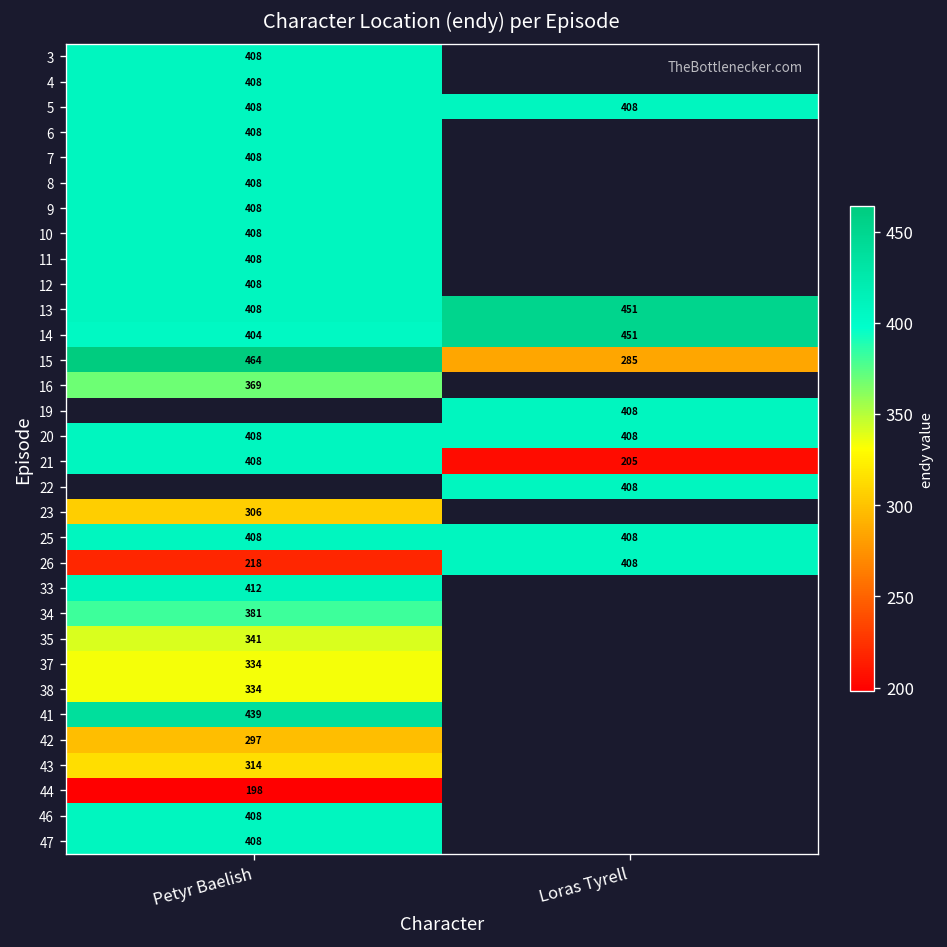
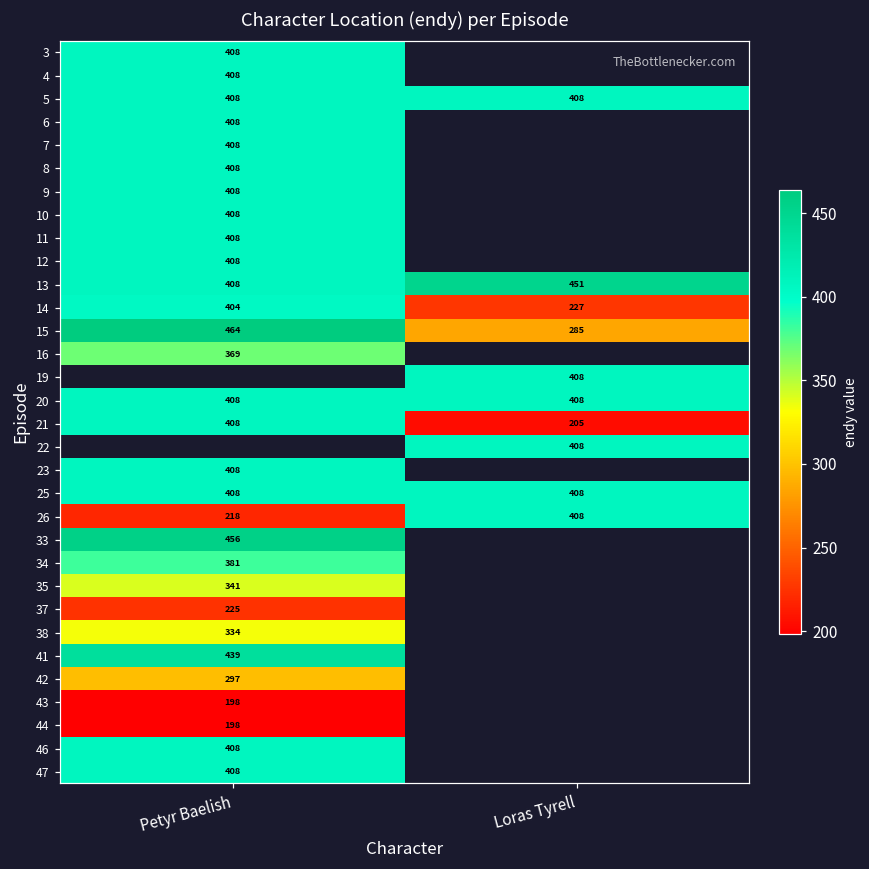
14, Loras Tyrell: 451 -> 227
23, Petyr Baelish: 306 -> 408
33, Petyr Baelish: 412 -> 456
37, Petyr Baelish: 334 -> 225
43, Petyr Baelish: 314 -> 198
